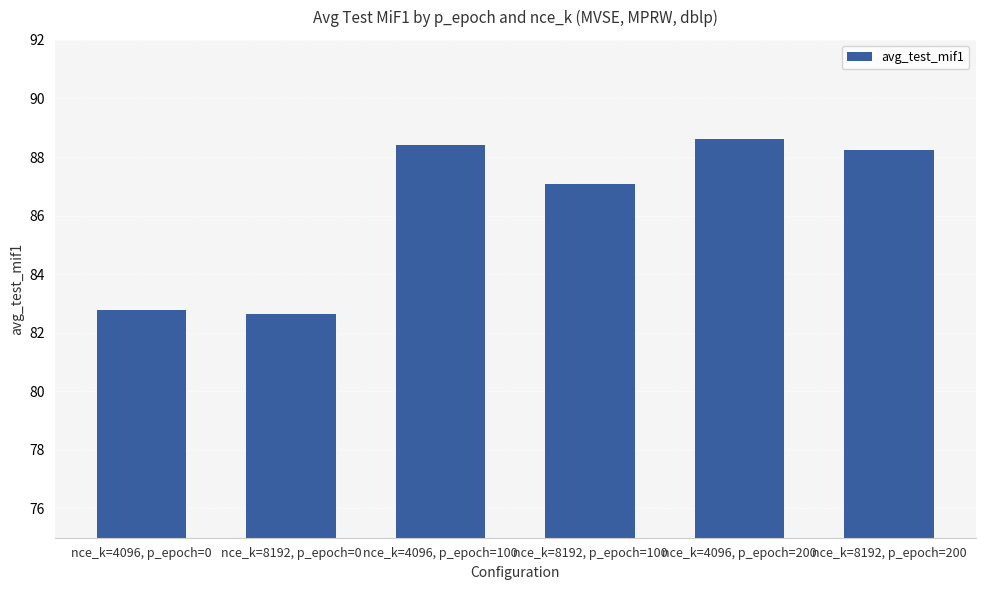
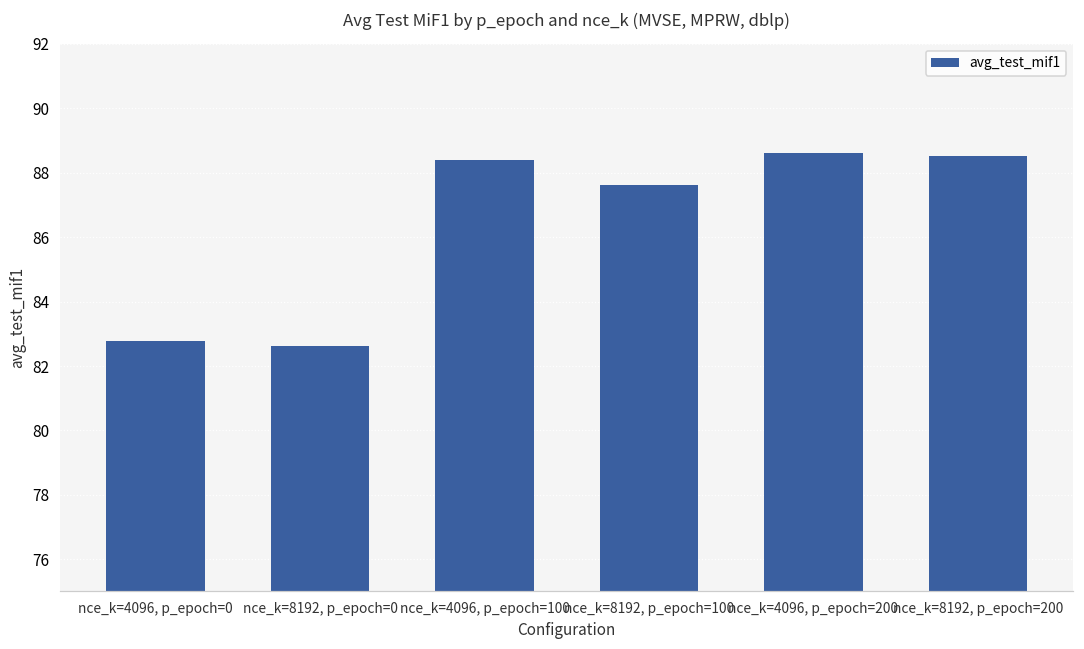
nce_k=8192, p_epoch=100: 87.1 -> 87.6
nce_k=8192, p_epoch=200: 88.2 -> 88.5
